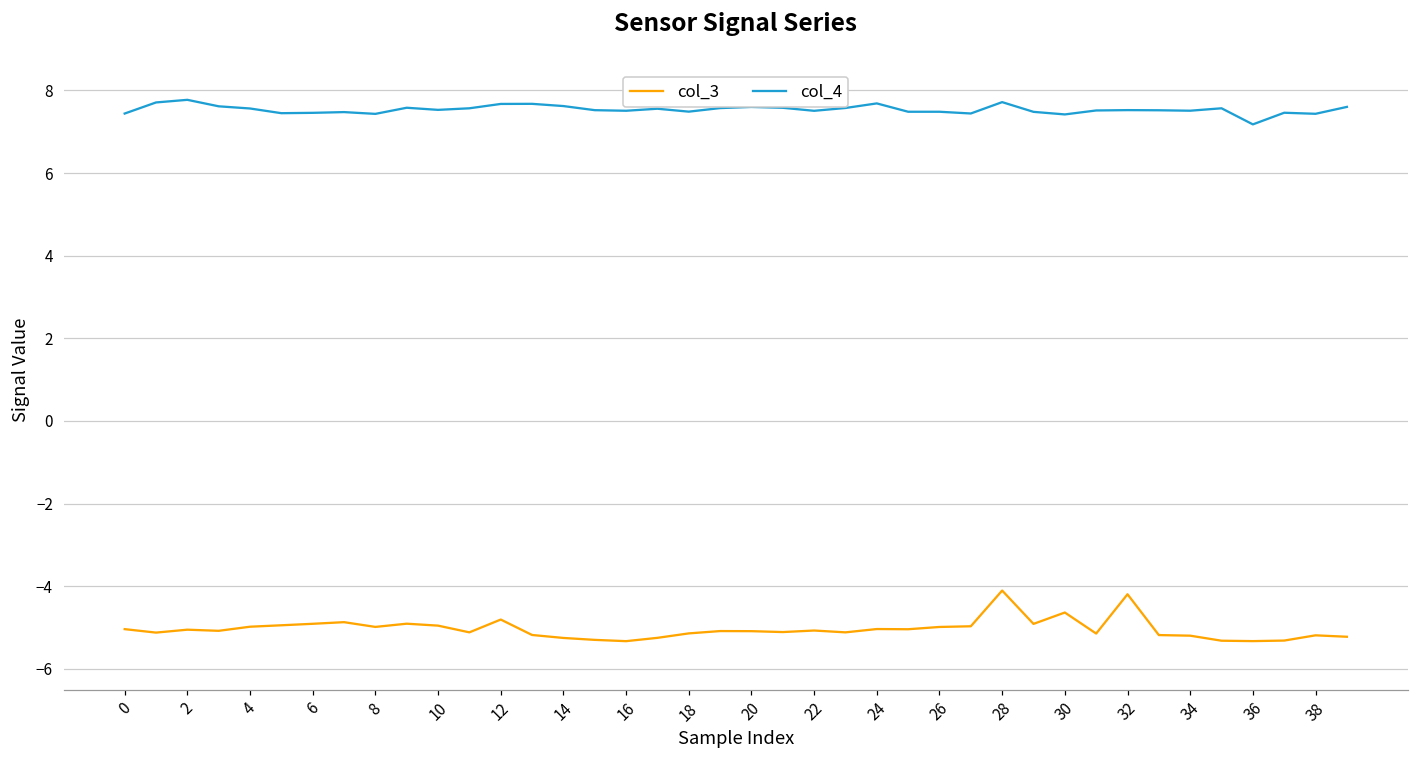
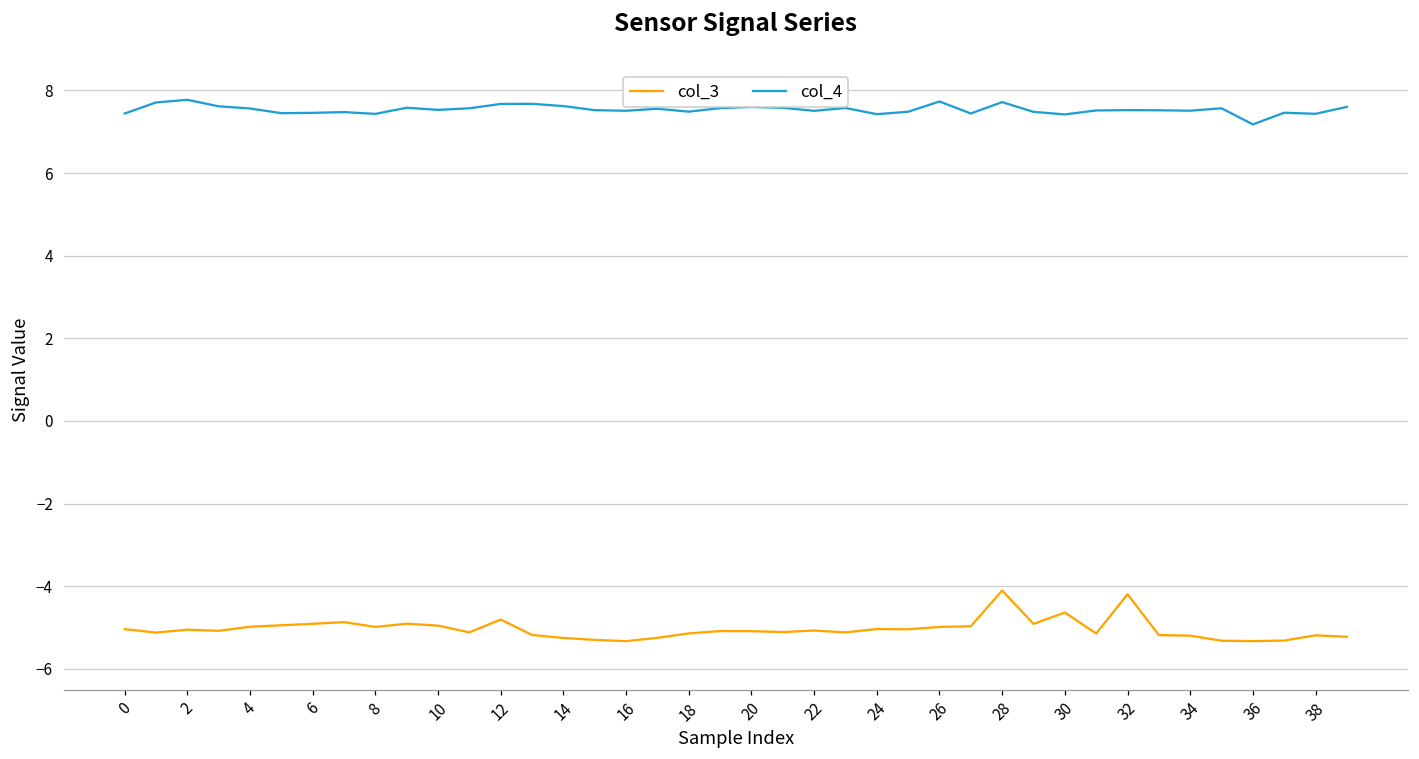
col_4, 24: 7.7 -> 7.4
col_4, 26: 7.5 -> 7.7
